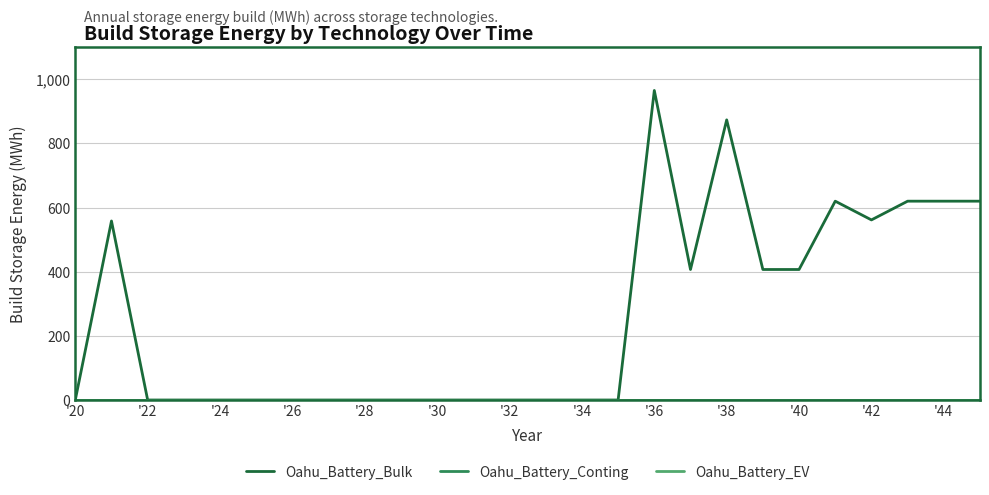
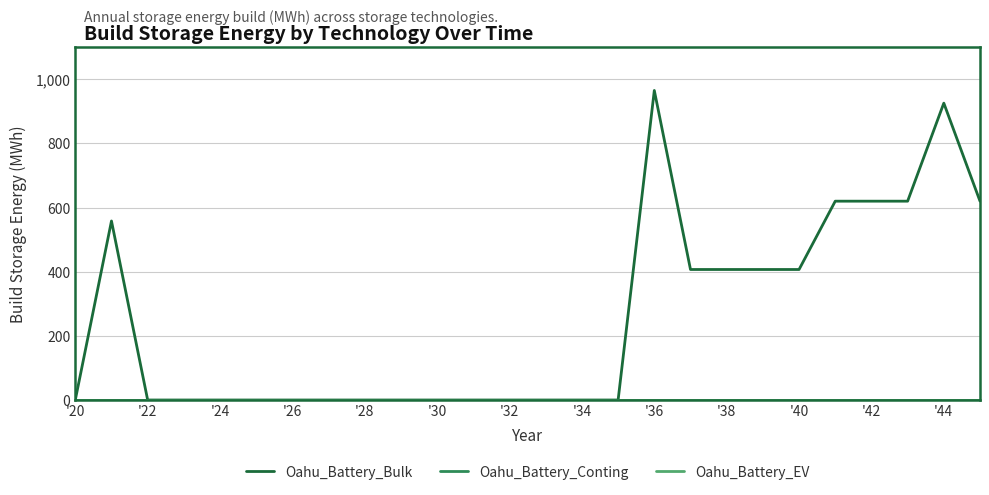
Oahu_Battery_Bulk, '38: 870 -> 410
Oahu_Battery_Bulk, '42: 560 -> 620
Oahu_Battery_Bulk, '44: 620 -> 930
